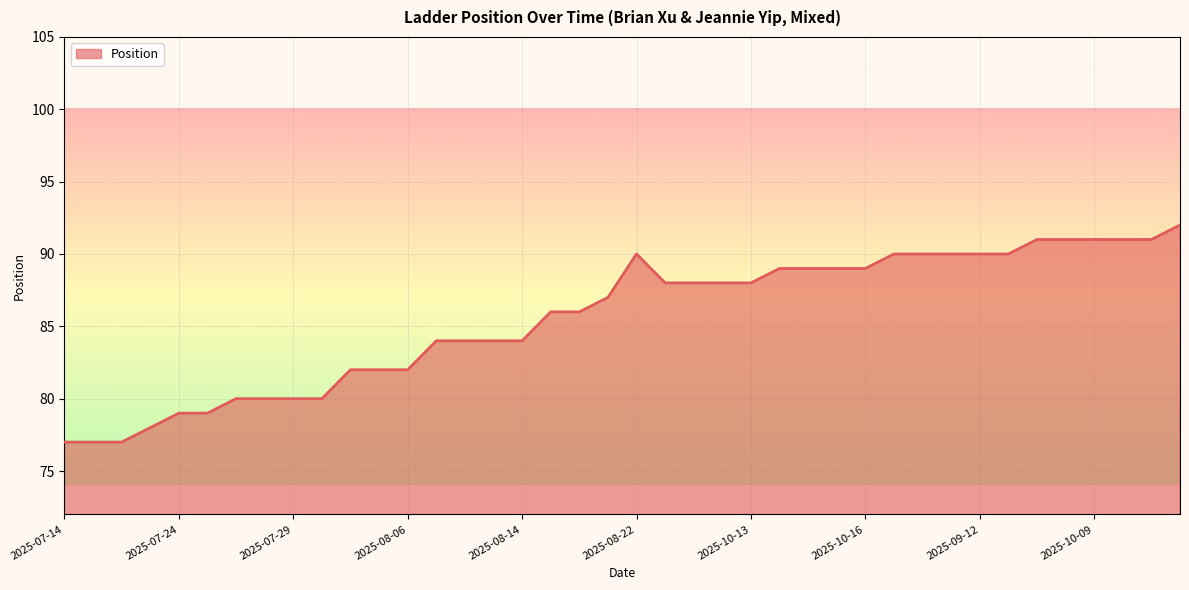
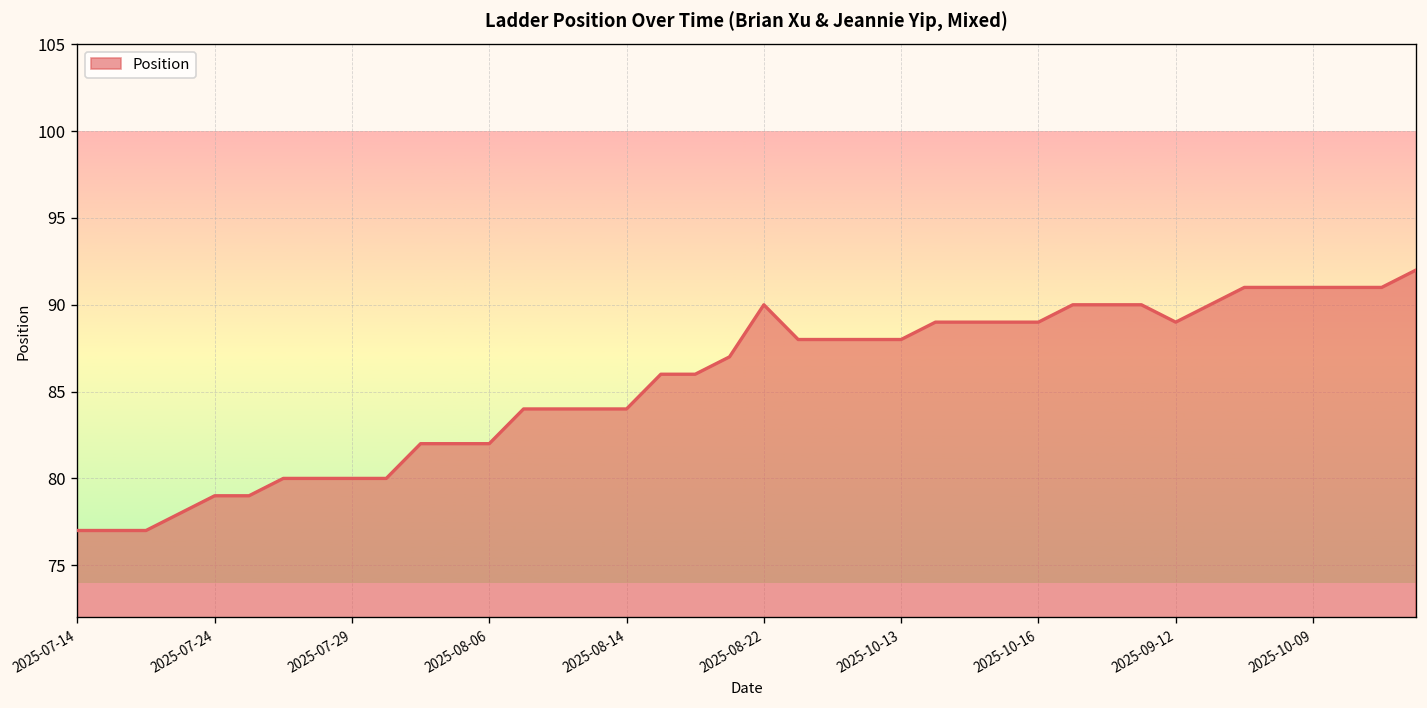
2025-09-12: 90 -> 89
